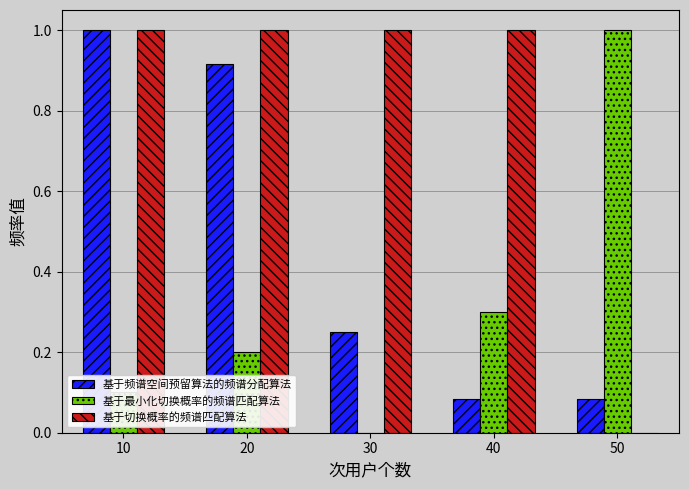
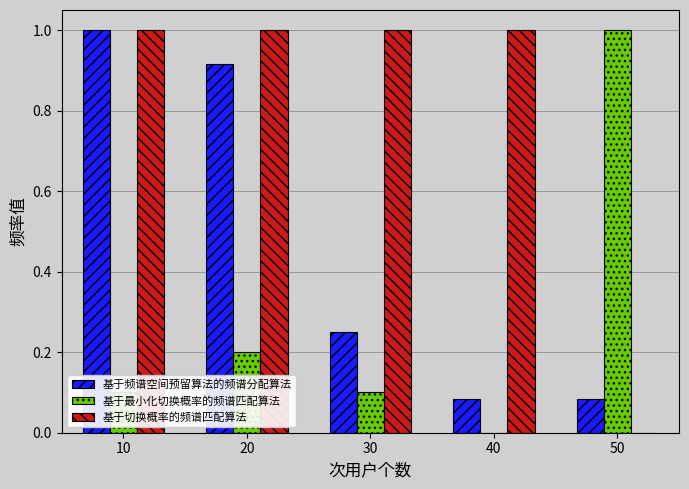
基于最小化切换概率的频谱匹配算法, 30: 0.0 -> 0.1
基于最小化切换概率的频谱匹配算法, 40: 0.3 -> 0.0
